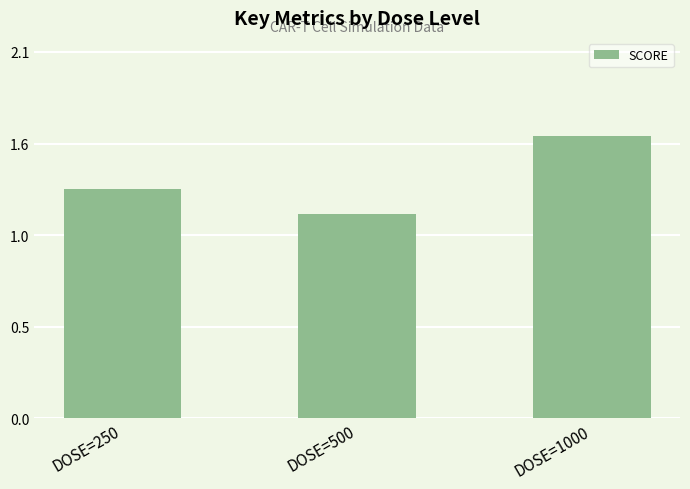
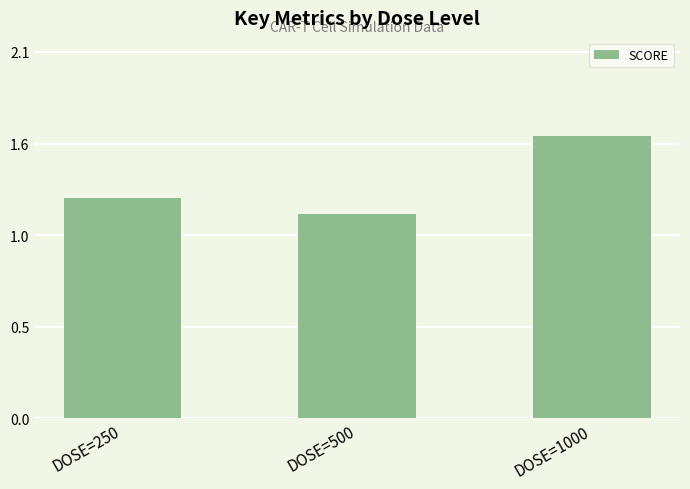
DOSE=250: 1.31 -> 1.26
